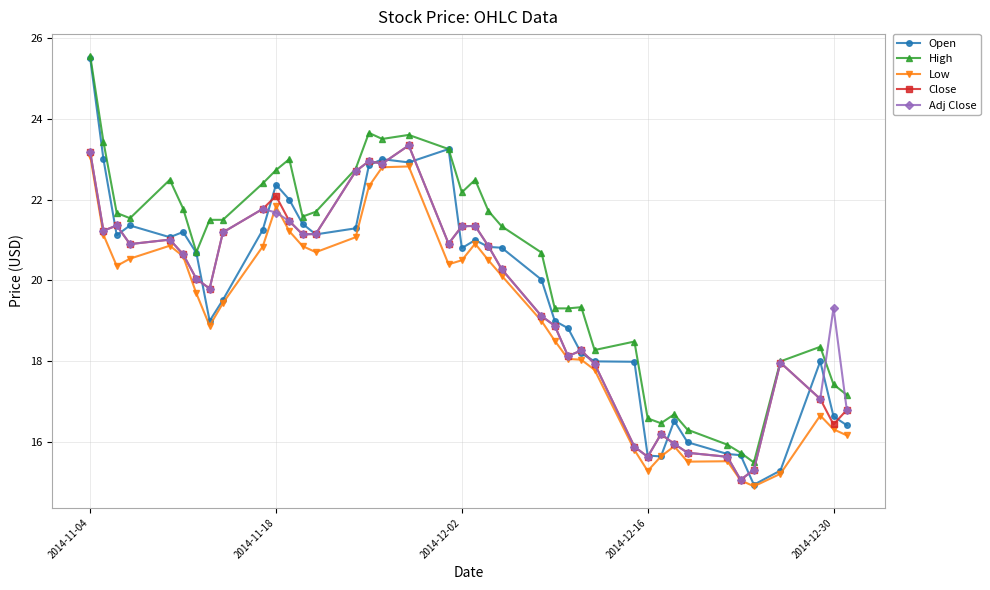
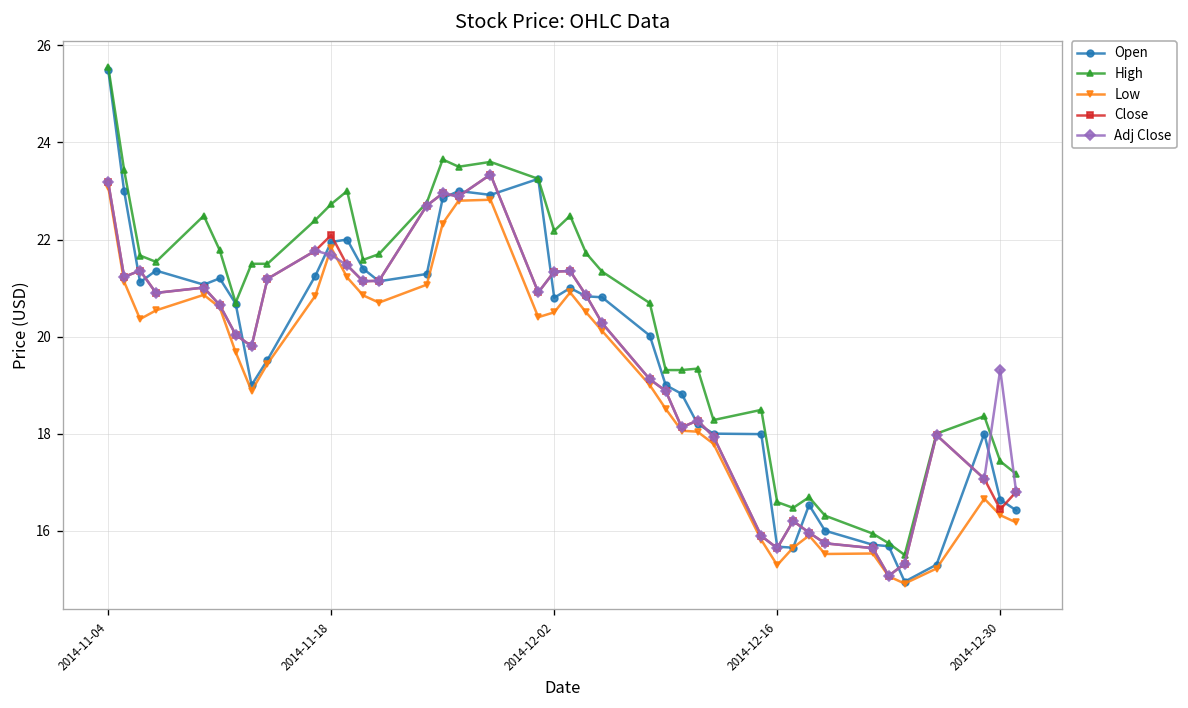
Open, 2014-11-18: 22.4 -> 22.0
